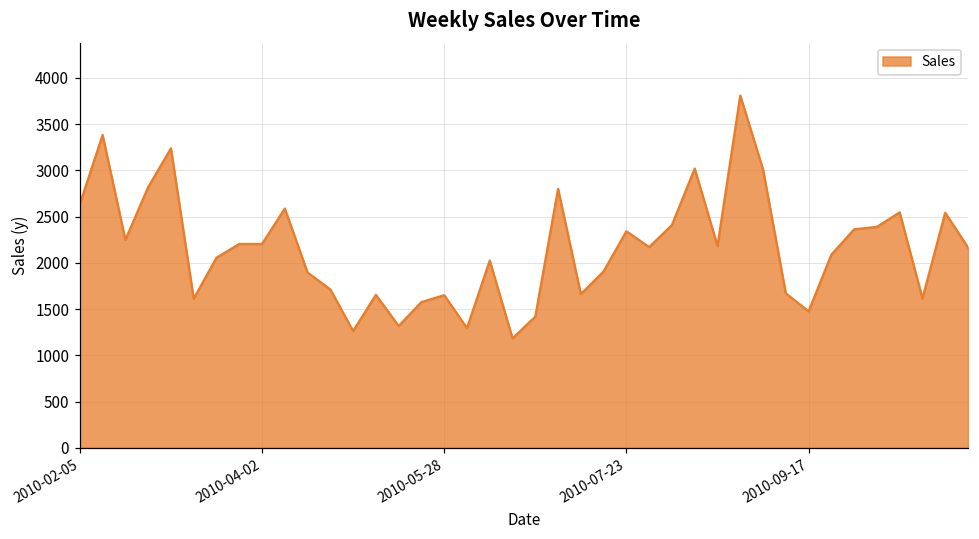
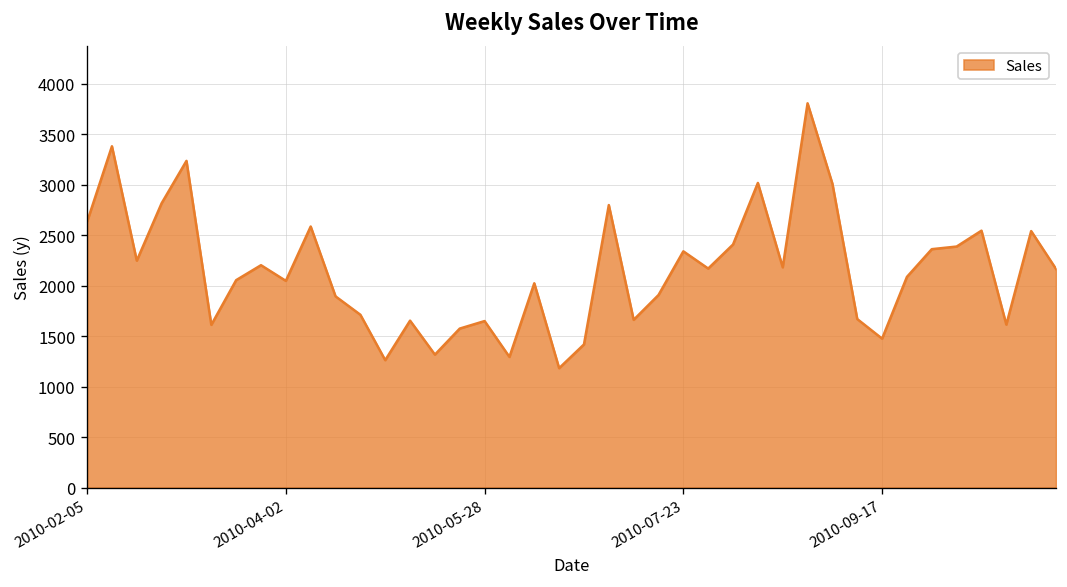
2010-04-02: 2200 -> 2000
